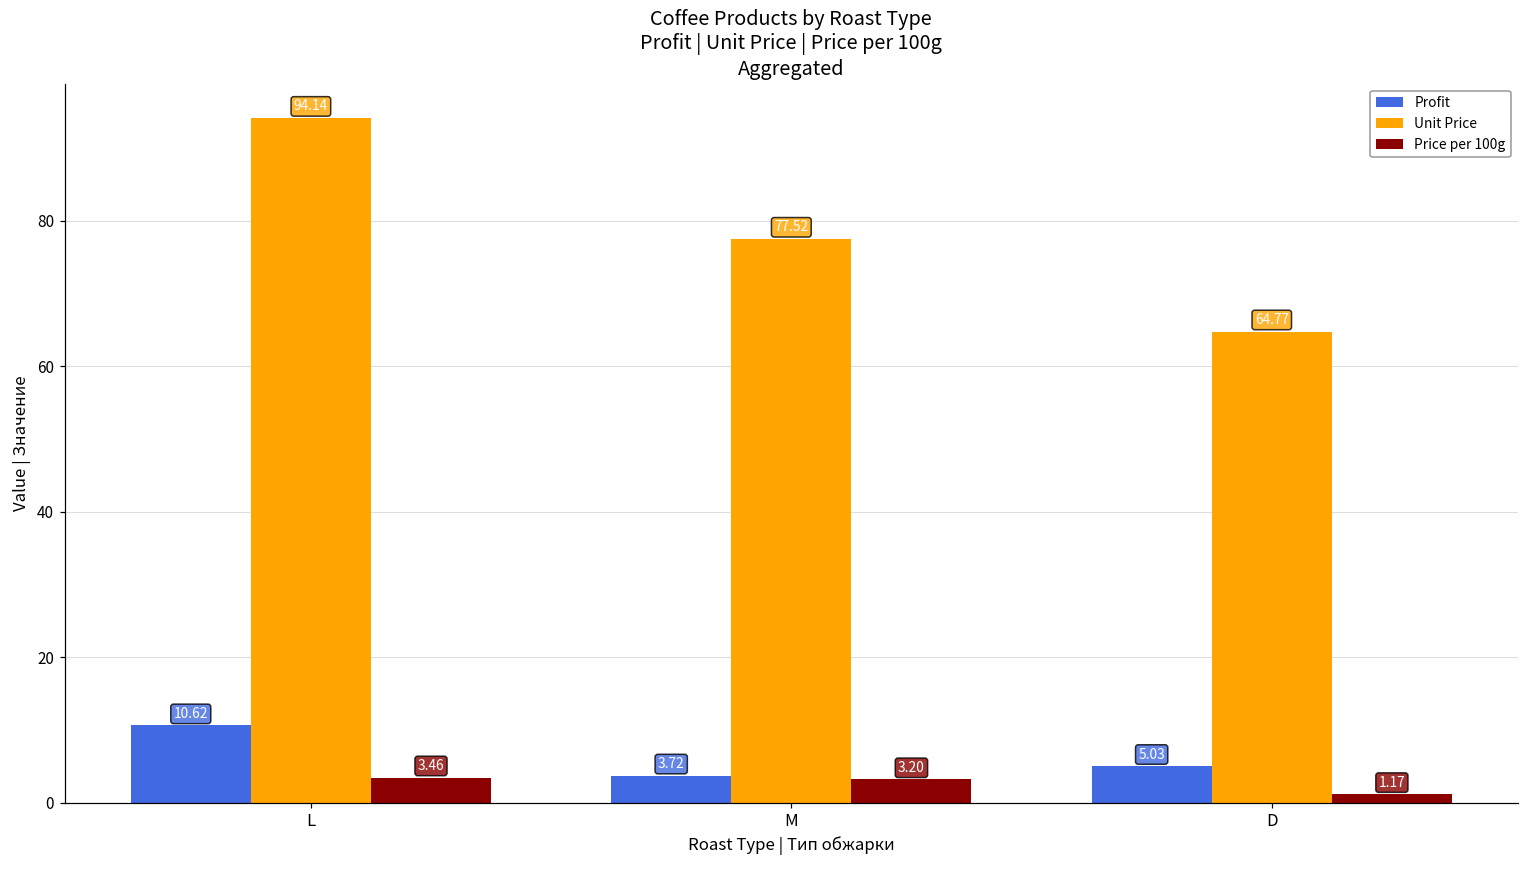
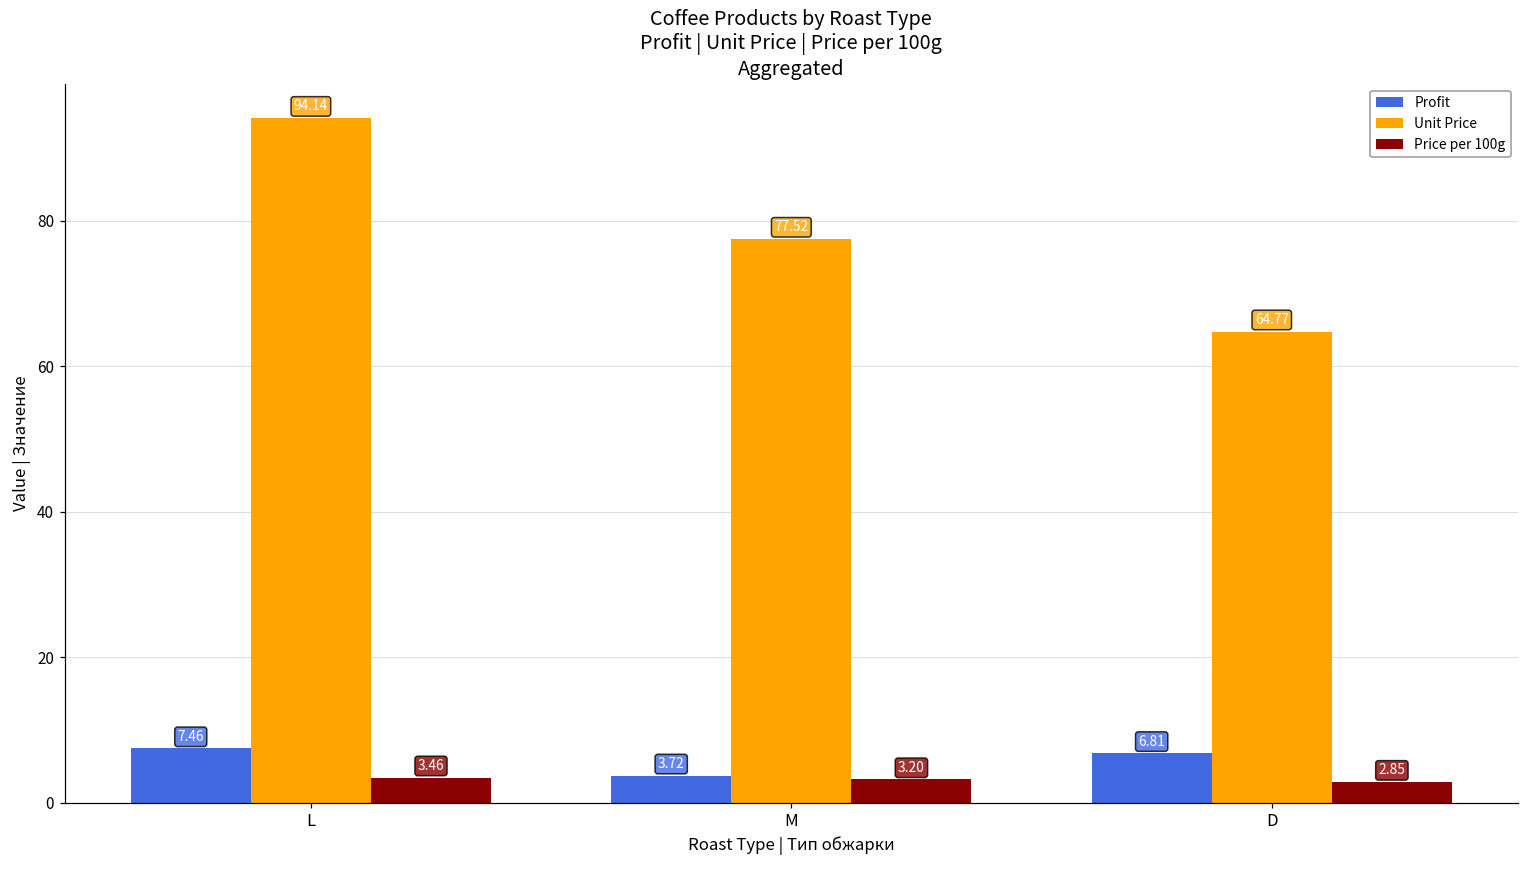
Profit, L: 10.62 -> 7.46
Profit, D: 5.03 -> 6.81
Price per 100g, D: 1.17 -> 2.85
